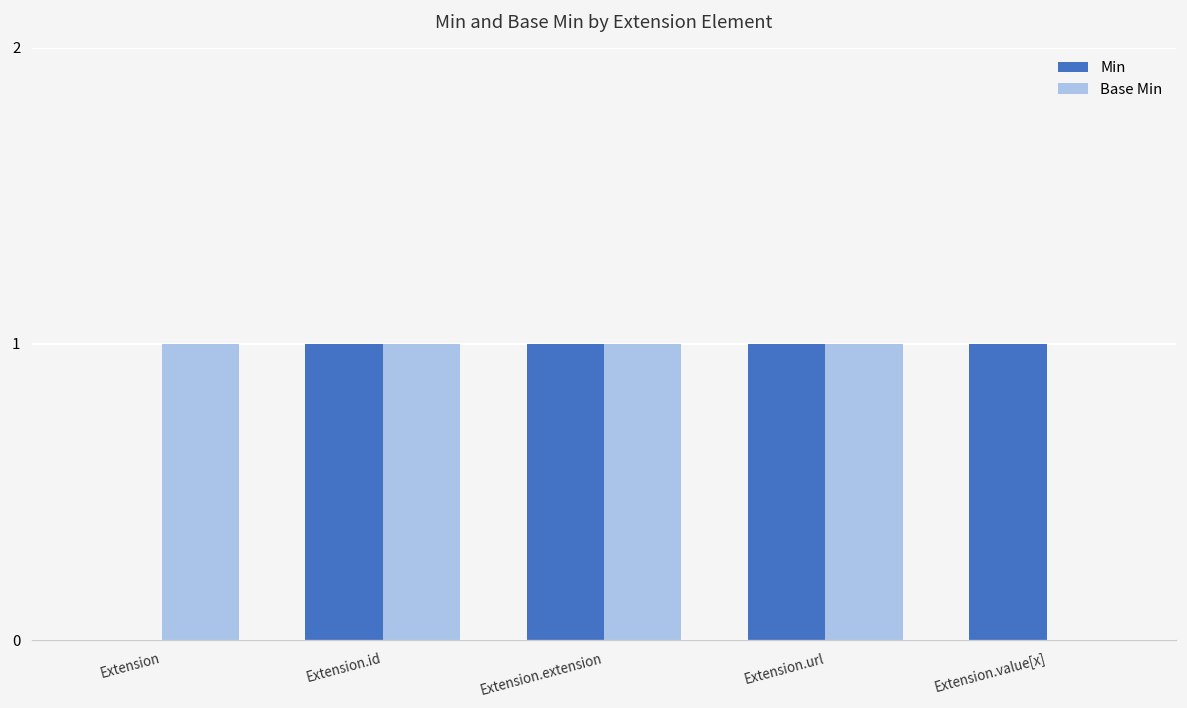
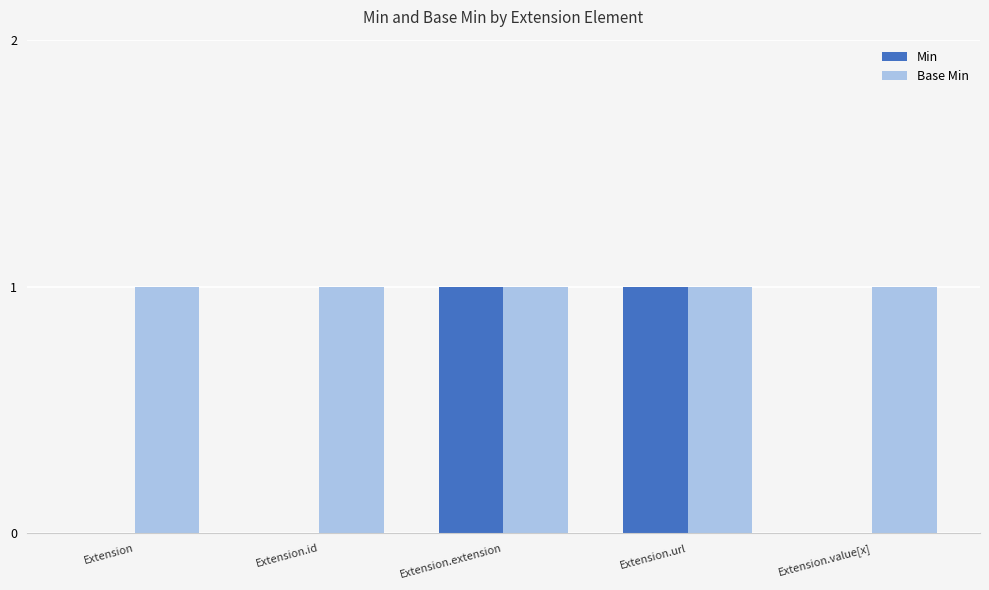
Min, Extension.id: 1 -> 0
Min, Extension.value[x]: 1 -> 0
Base Min, Extension.value[x]: 0 -> 1
